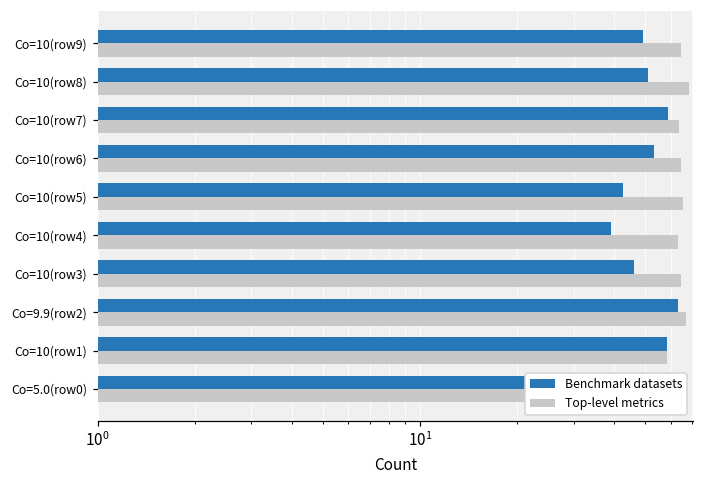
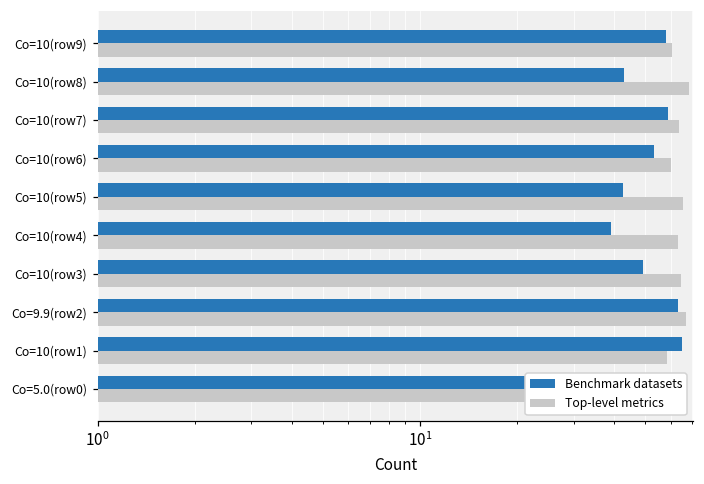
Benchmark datasets, Co=10(row9): 49 -> 58
Top-level metrics, Co=10(row9): 65 -> 61
Benchmark datasets, Co=10(row8): 51 -> 43
Top-level metrics, Co=10(row6): 65 -> 60
Benchmark datasets, Co=10(row3): 46 -> 49
Benchmark datasets, Co=10(row1): 58 -> 65
